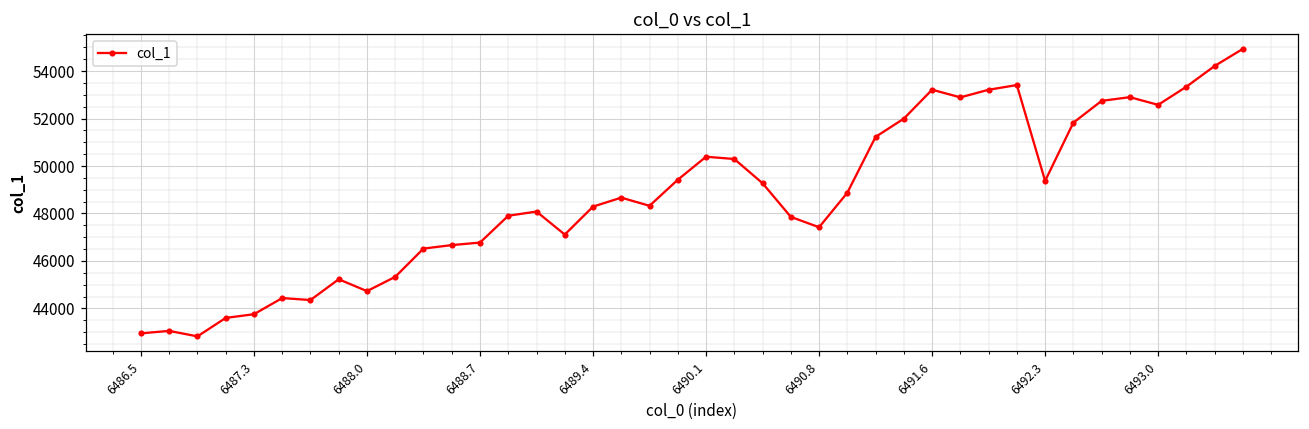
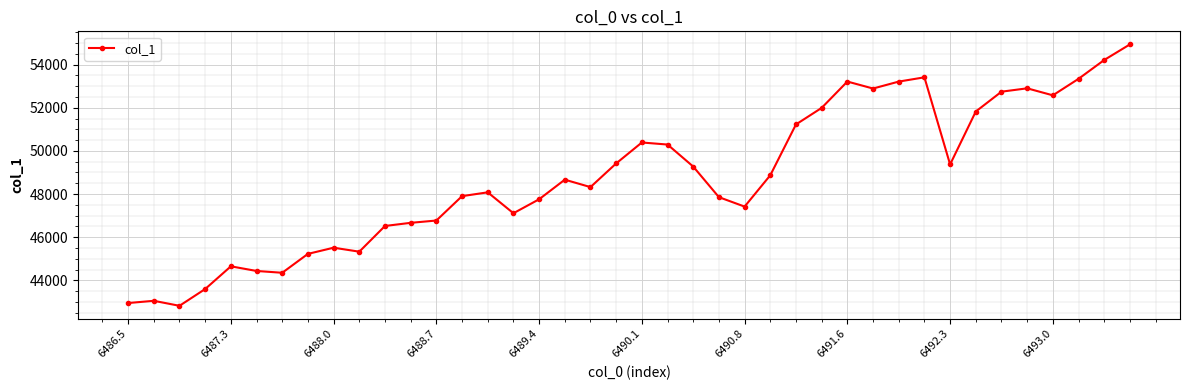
6487.3: 43800 -> 44700
6488.0: 44700 -> 45500
6489.4: 48300 -> 47800
